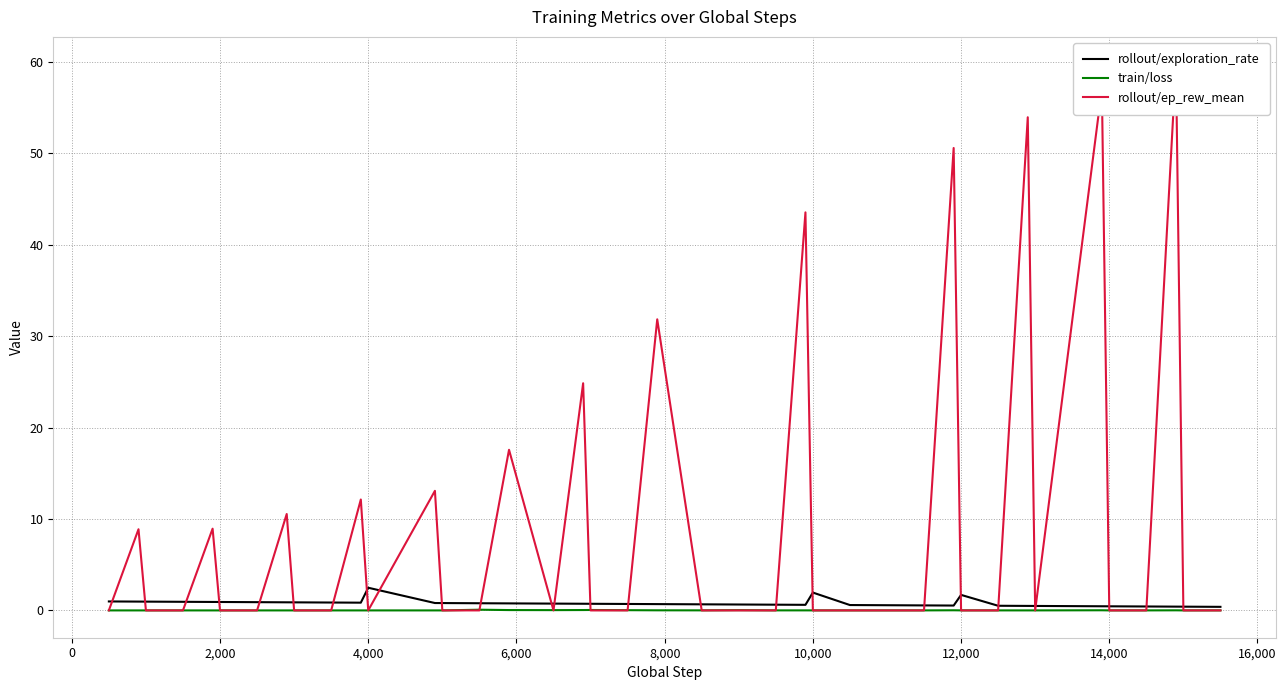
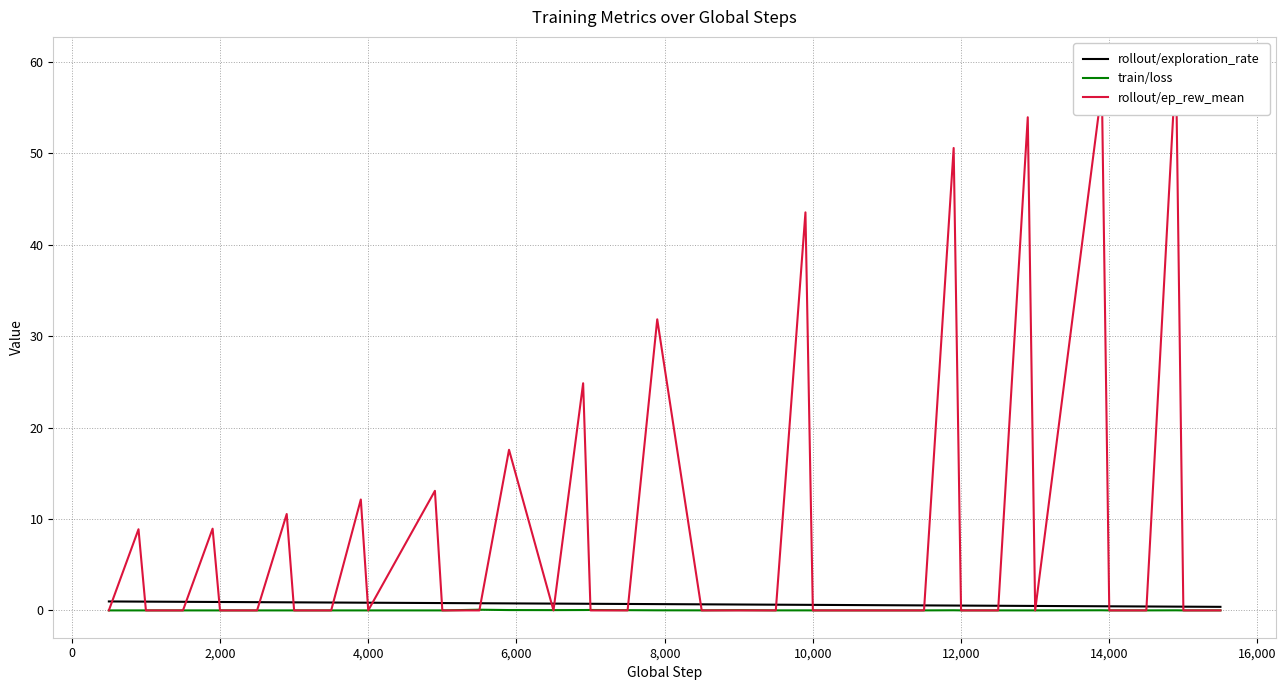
rollout/exploration_rate, 4,000: 2 -> 1
rollout/exploration_rate, 10,000: 2 -> 1
rollout/exploration_rate, 12,000: 2 -> 1
